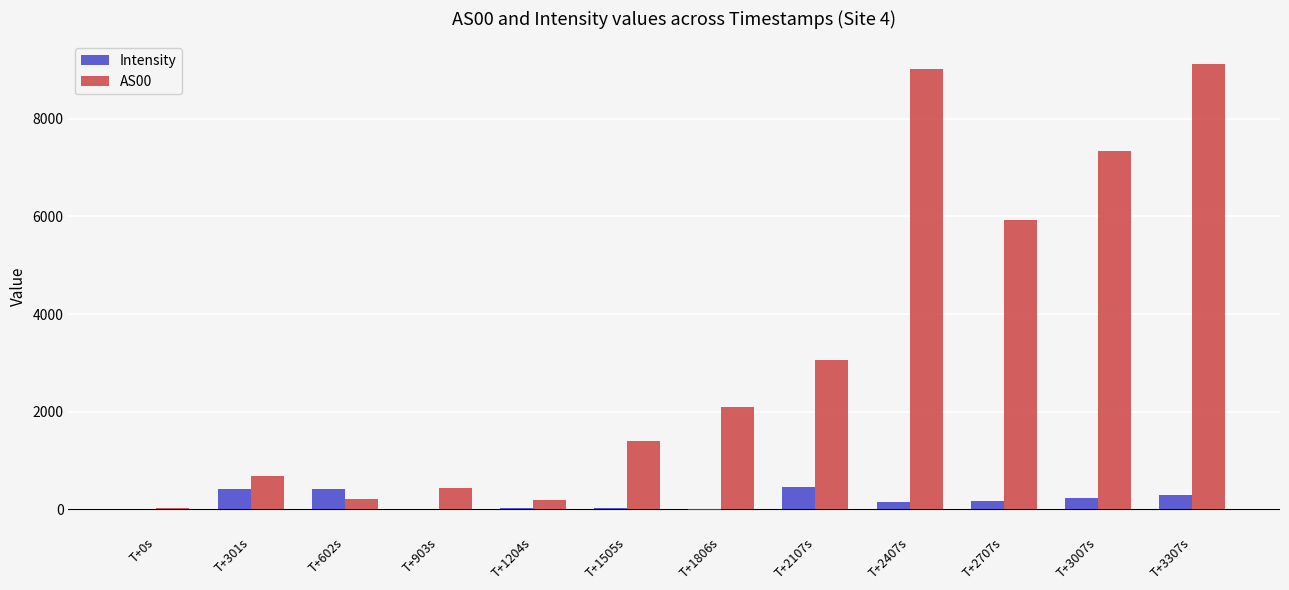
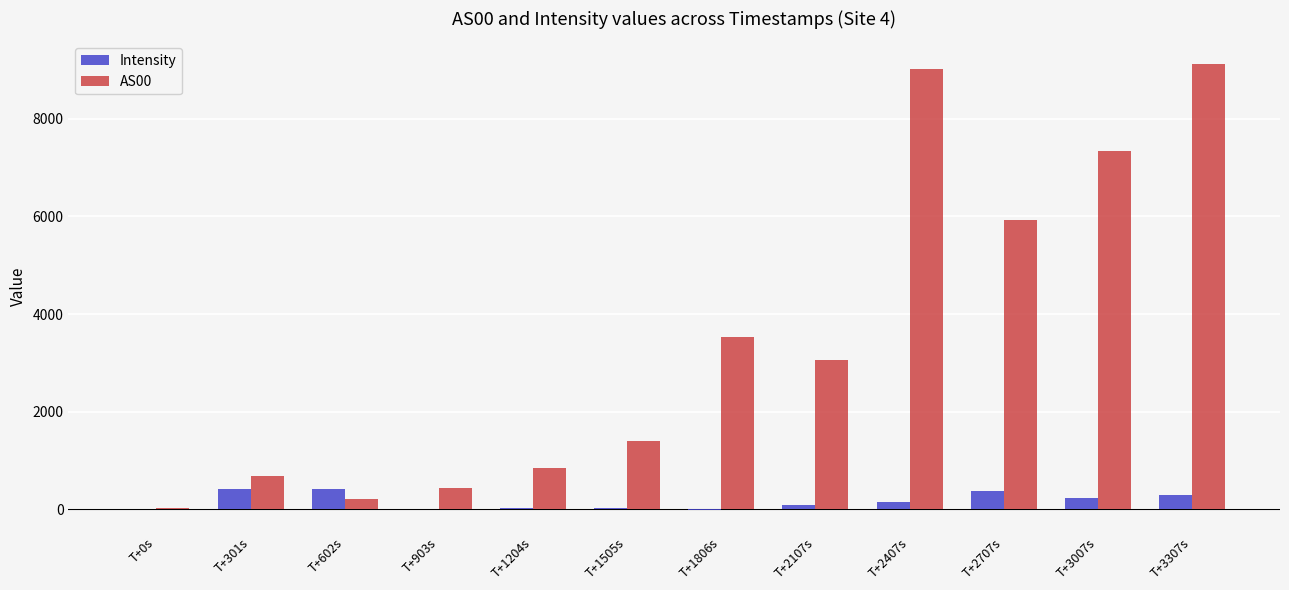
AS00, T+1204s: 200 -> 900
AS00, T+1806s: 2100 -> 3500
Intensity, T+2107s: 500 -> 100
Intensity, T+2707s: 200 -> 400
